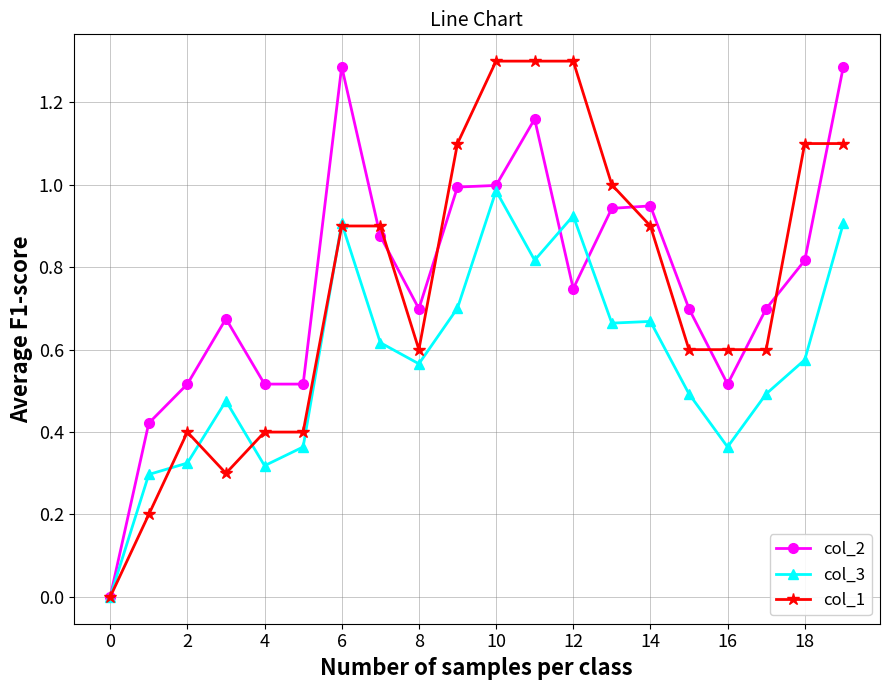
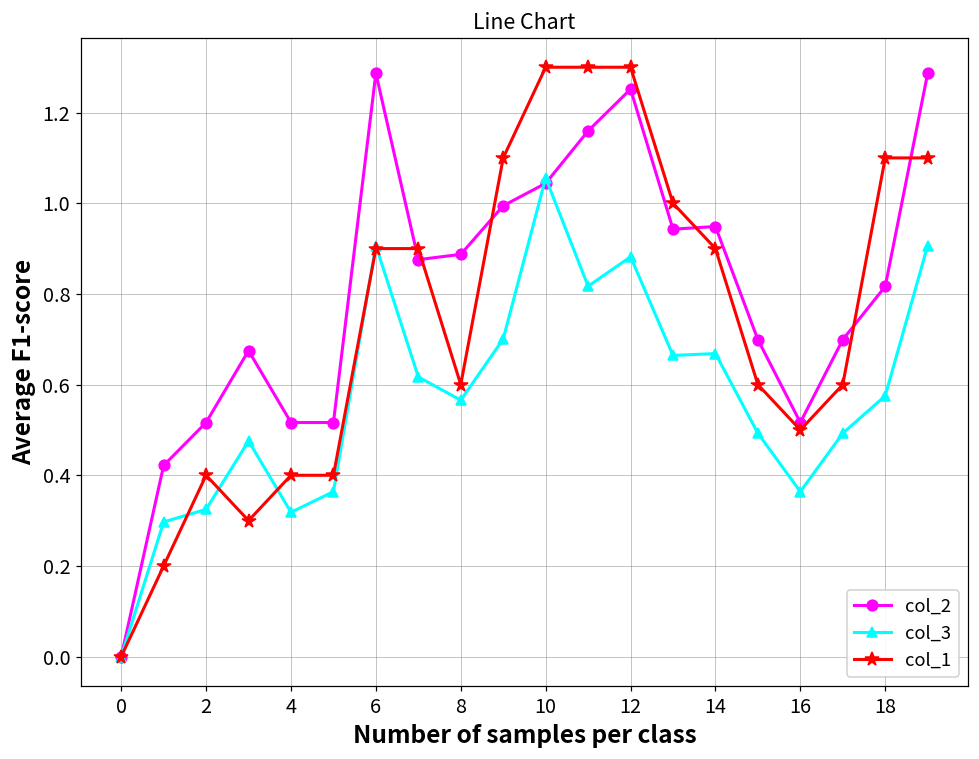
col_2, 8: 0.70 -> 0.89
col_2, 10: 1.00 -> 1.04
col_3, 10: 0.99 -> 1.06
col_2, 12: 0.75 -> 1.25
col_3, 12: 0.92 -> 0.88
col_1, 16: 0.6 -> 0.5
